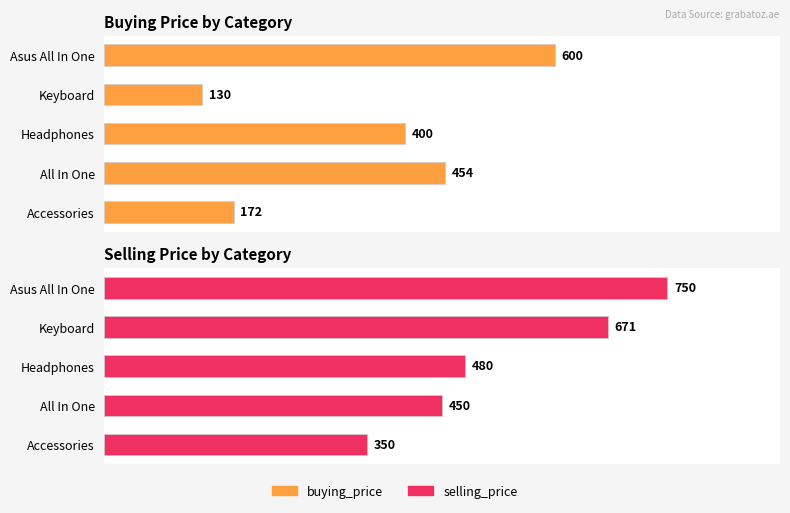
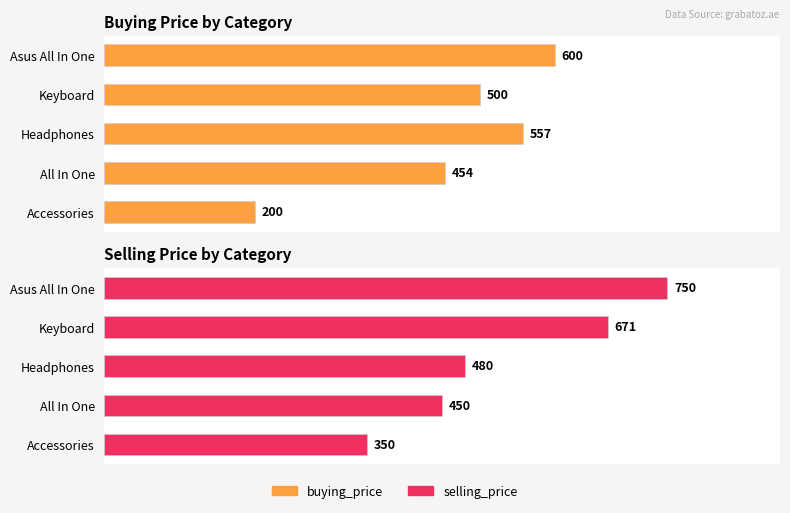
Buying Price by Category, Keyboard: 130 -> 500
Buying Price by Category, Headphones: 400 -> 557
Buying Price by Category, Accessories: 172 -> 200
